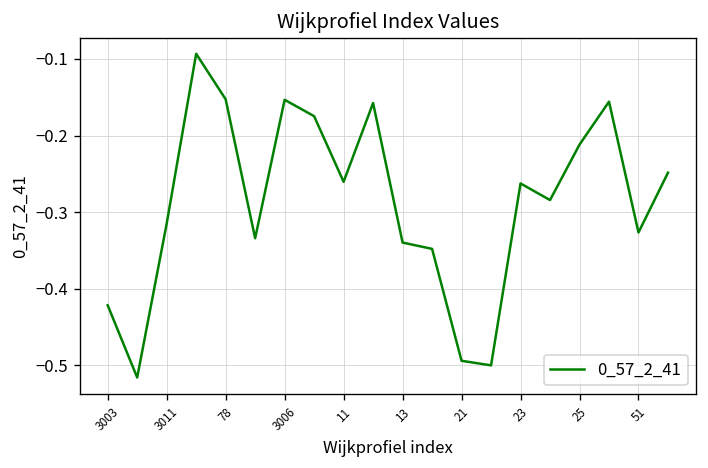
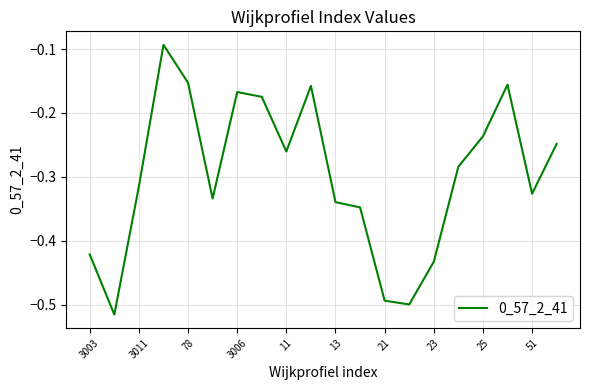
3006: -0.15 -> -0.17
23: -0.26 -> -0.43
25: -0.21 -> -0.24
